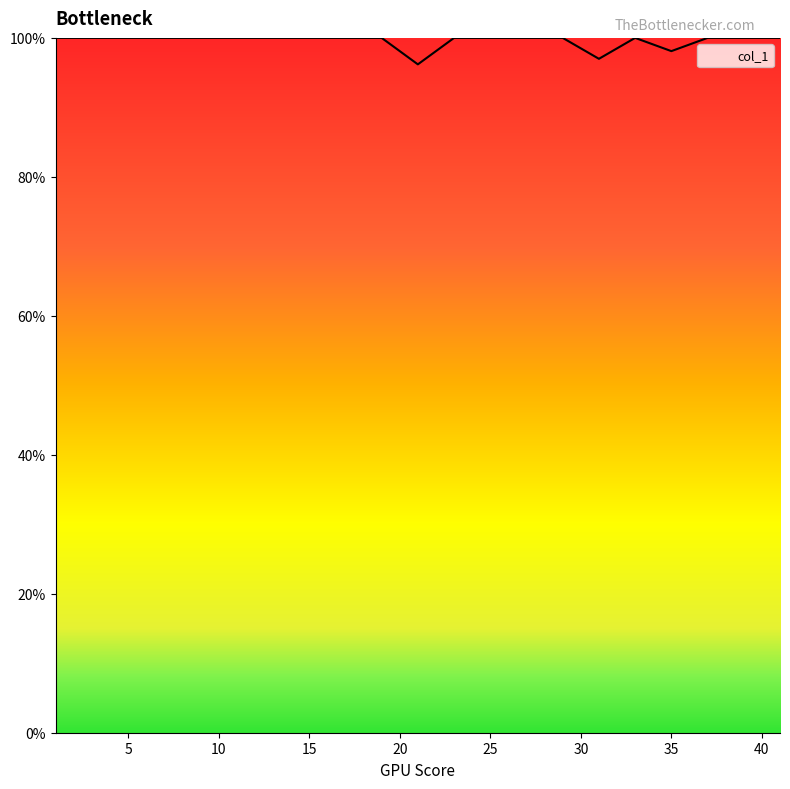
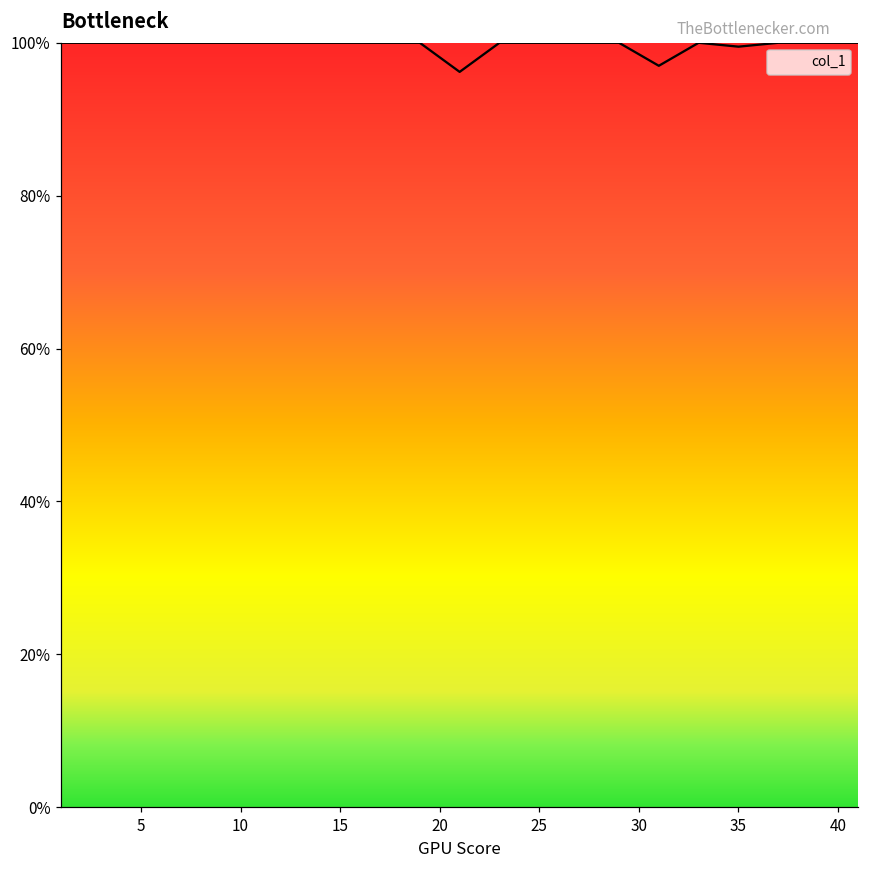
35: 98% -> 99%
